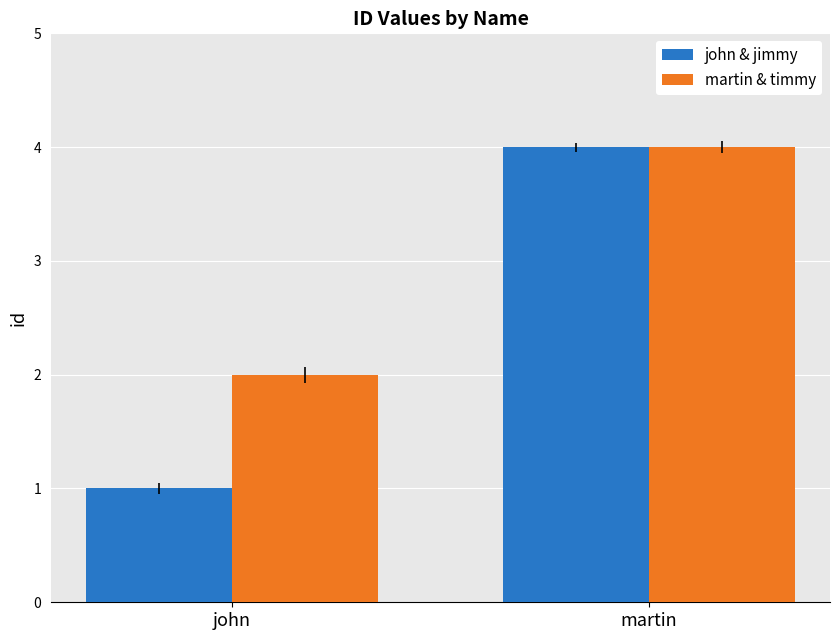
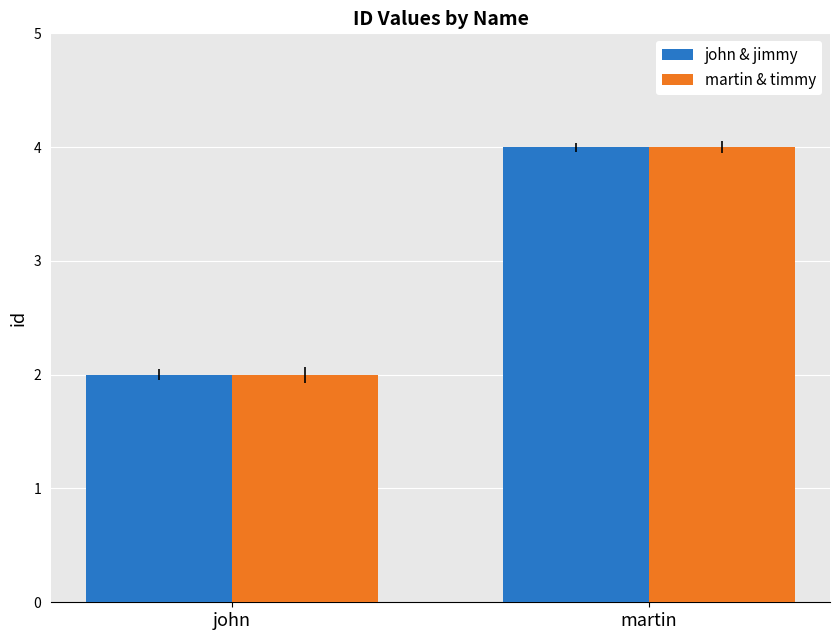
john & jimmy, john: 1 -> 2
